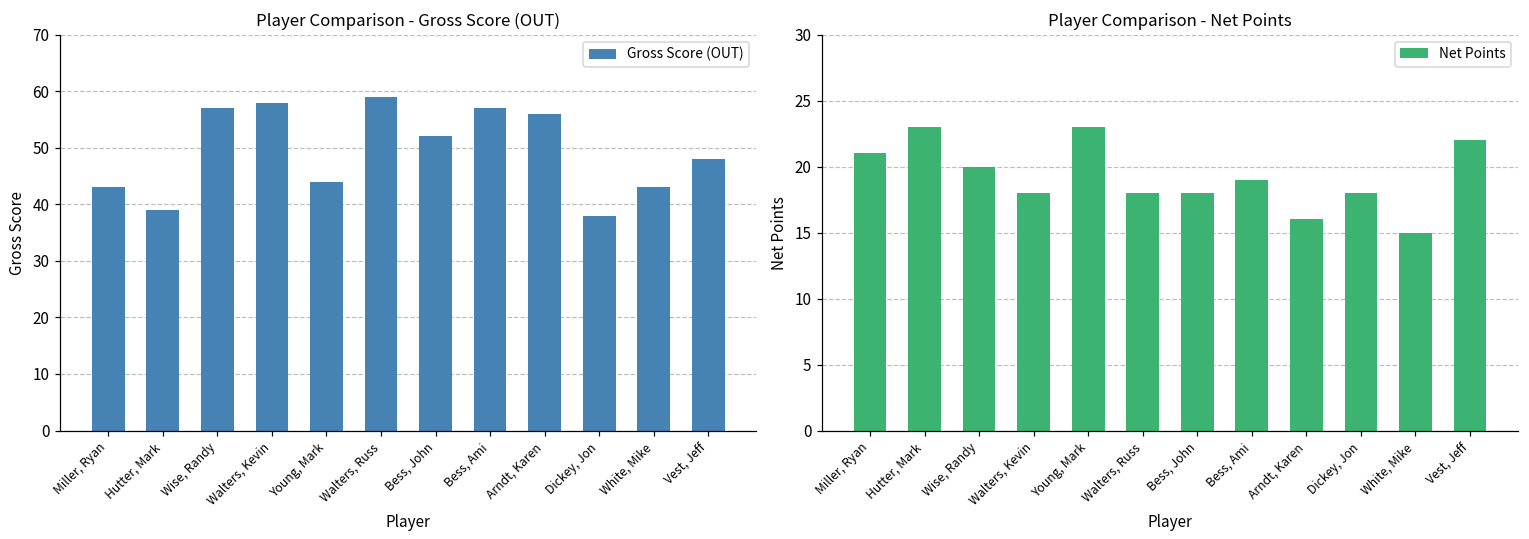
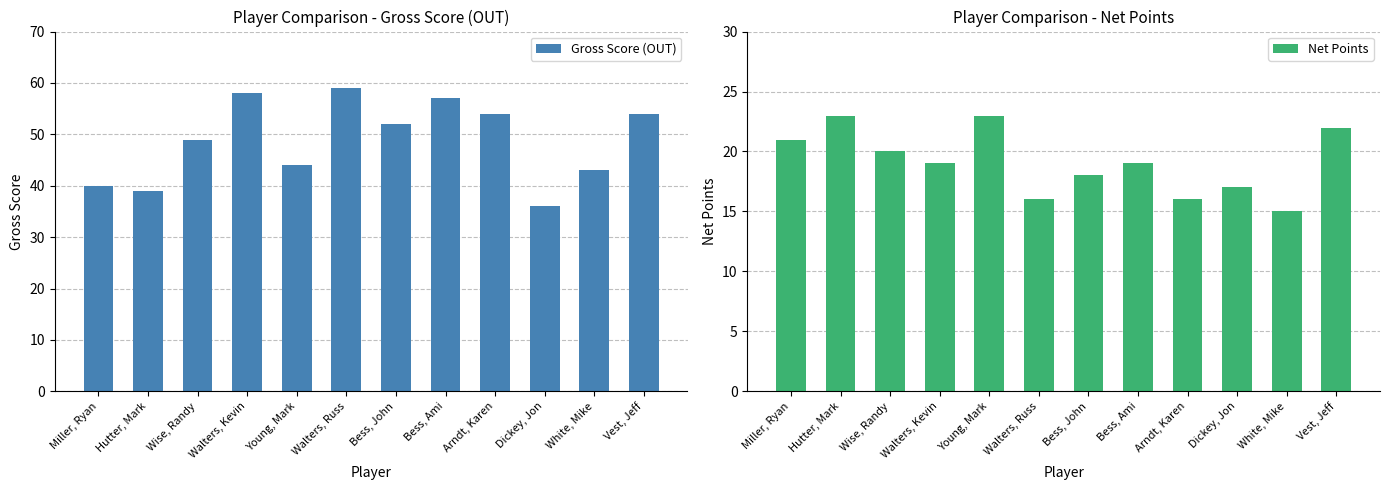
Player Comparison - Gross Score (OUT), Miller, Ryan: 43 -> 40
Player Comparison - Gross Score (OUT), Wise, Randy: 57 -> 49
Player Comparison - Gross Score (OUT), Arndt, Karen: 56 -> 54
Player Comparison - Gross Score (OUT), Dickey, Jon: 38 -> 36
Player Comparison - Gross Score (OUT), Vest, Jeff: 48 -> 54
Player Comparison - Net Points, Walters, Kevin: 18 -> 19
Player Comparison - Net Points, Walters, Russ: 18 -> 16
Player Comparison - Net Points, Dickey, Jon: 18 -> 17
